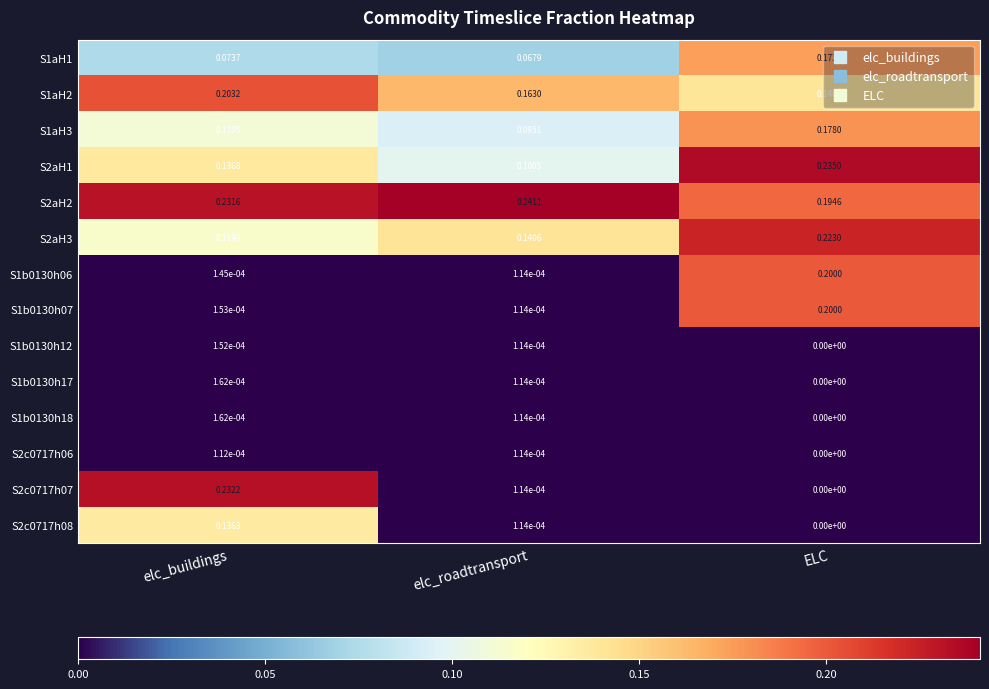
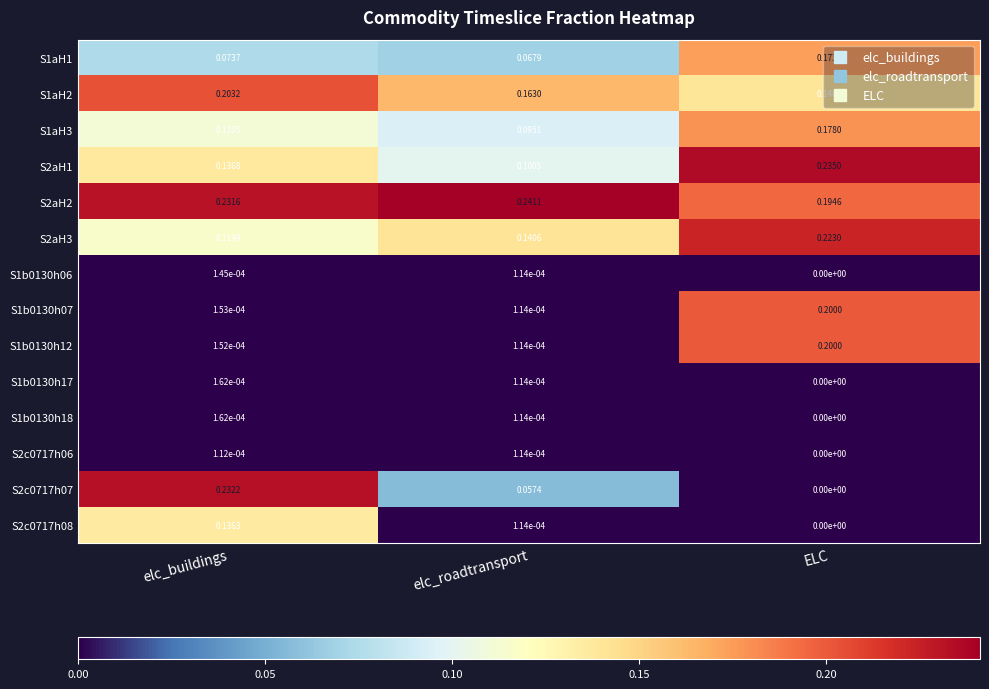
S1b0130h06, ELC: 0.2000 -> 0.00e+00
S1b0130h12, ELC: 0.00e+00 -> 0.2000
S2c0717h07, elc_roadtransport: 1.14e-04 -> 0.0574
